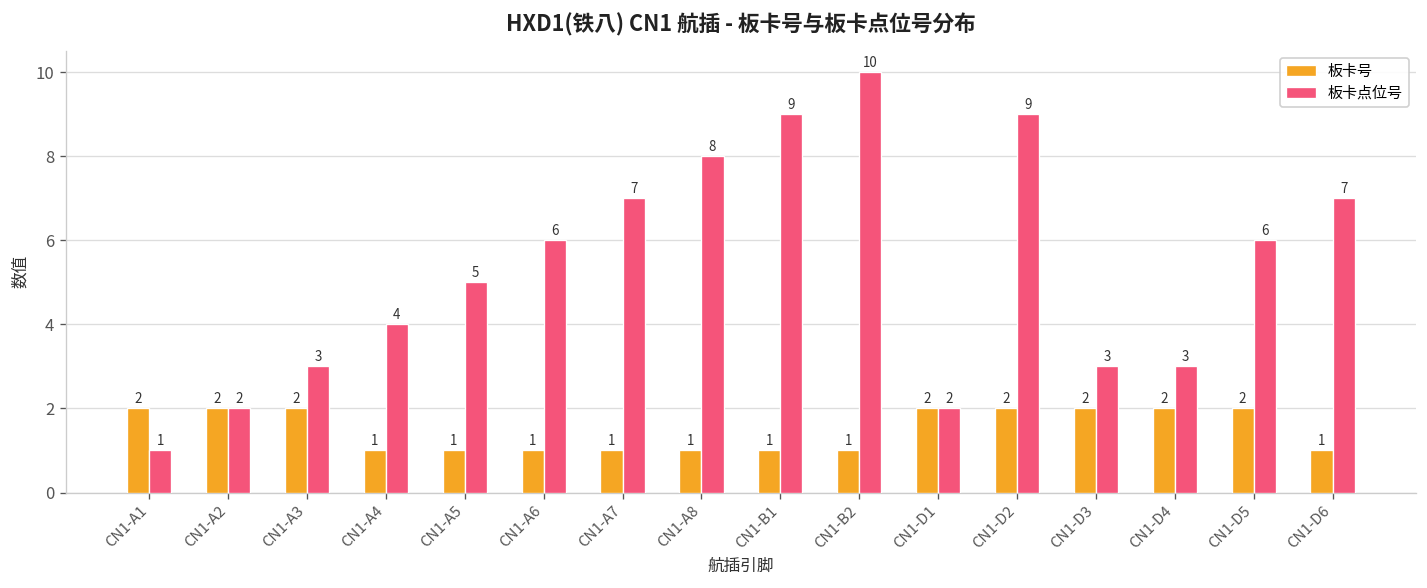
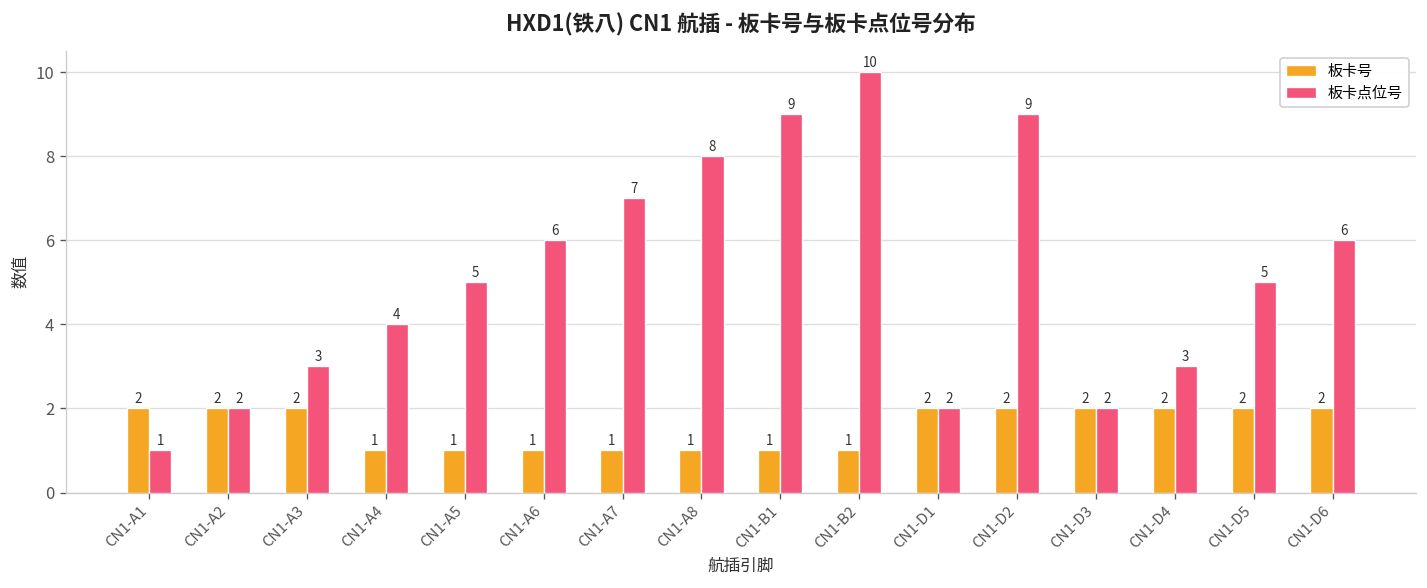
板卡点位号, CN1-D3: 3 -> 2
板卡点位号, CN1-D5: 6 -> 5
板卡号, CN1-D6: 1 -> 2
板卡点位号, CN1-D6: 7 -> 6
